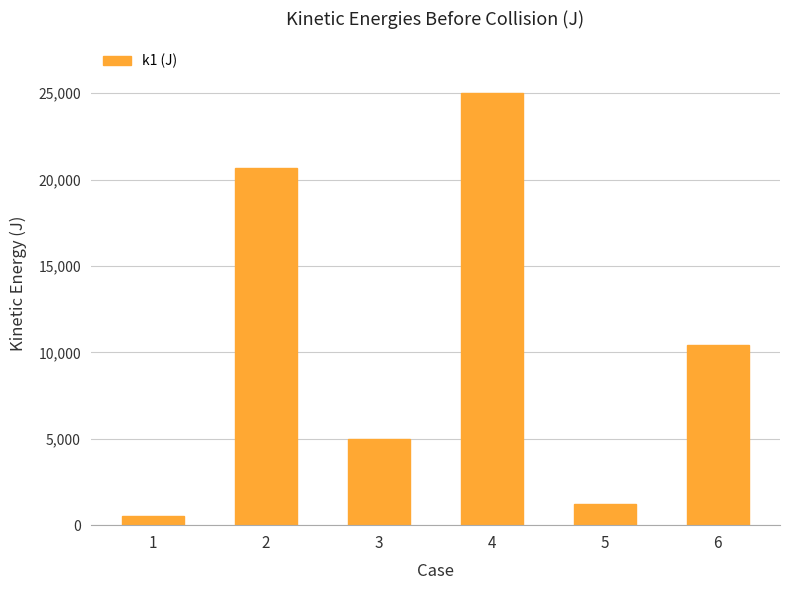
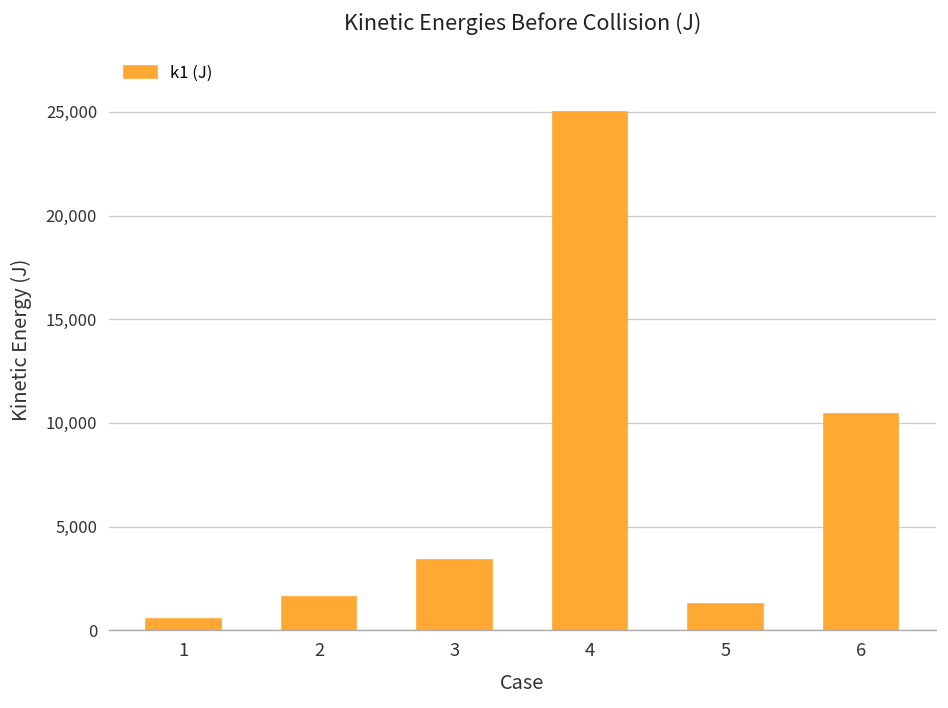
2: 20,700 -> 1,600
3: 5,000 -> 3,400
